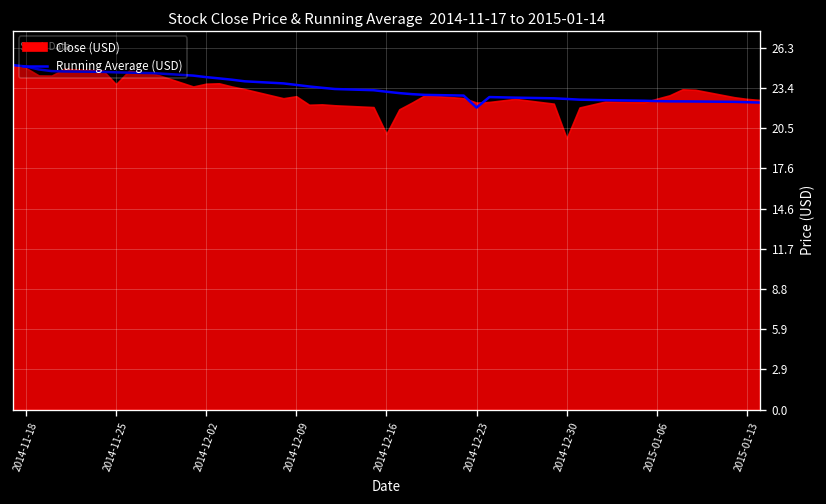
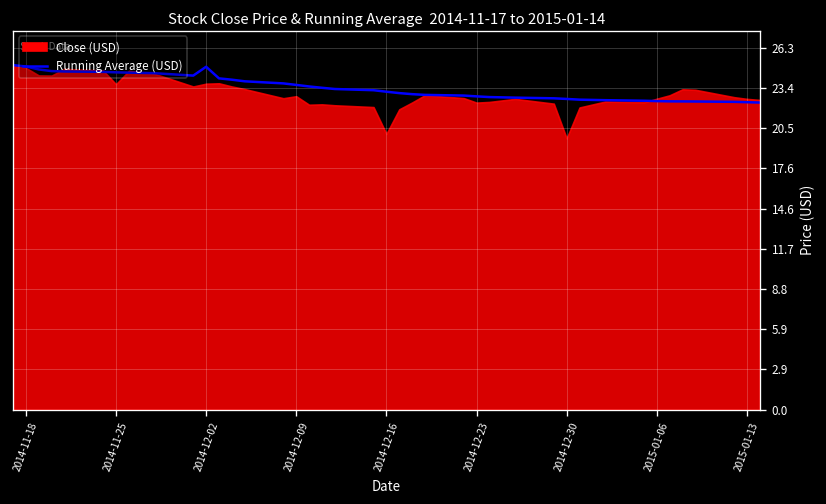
Running Average (USD), 2014-12-02: 24.2 -> 25.0
Running Average (USD), 2014-12-23: 22.0 -> 22.8
